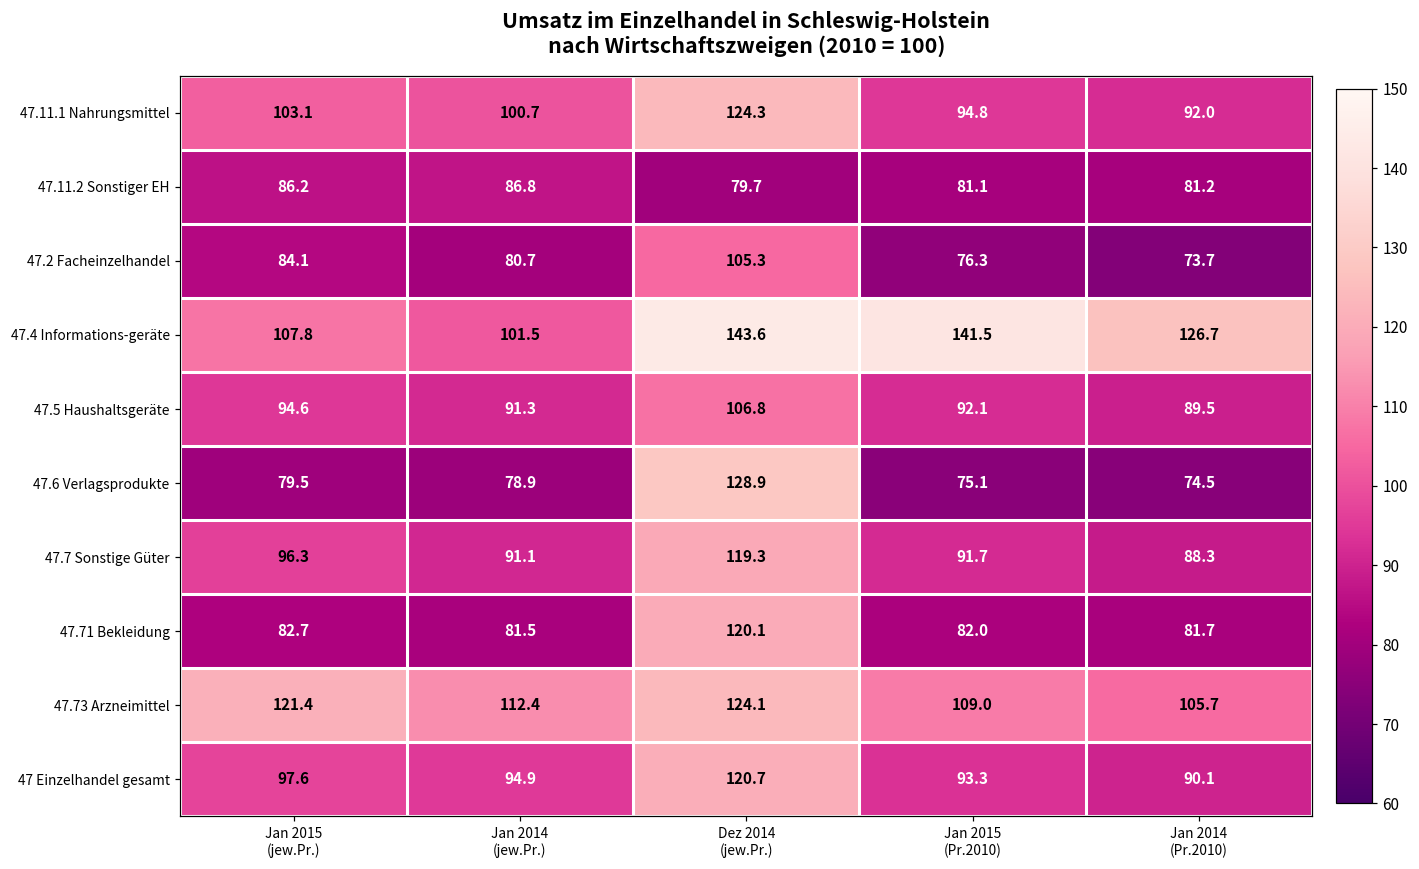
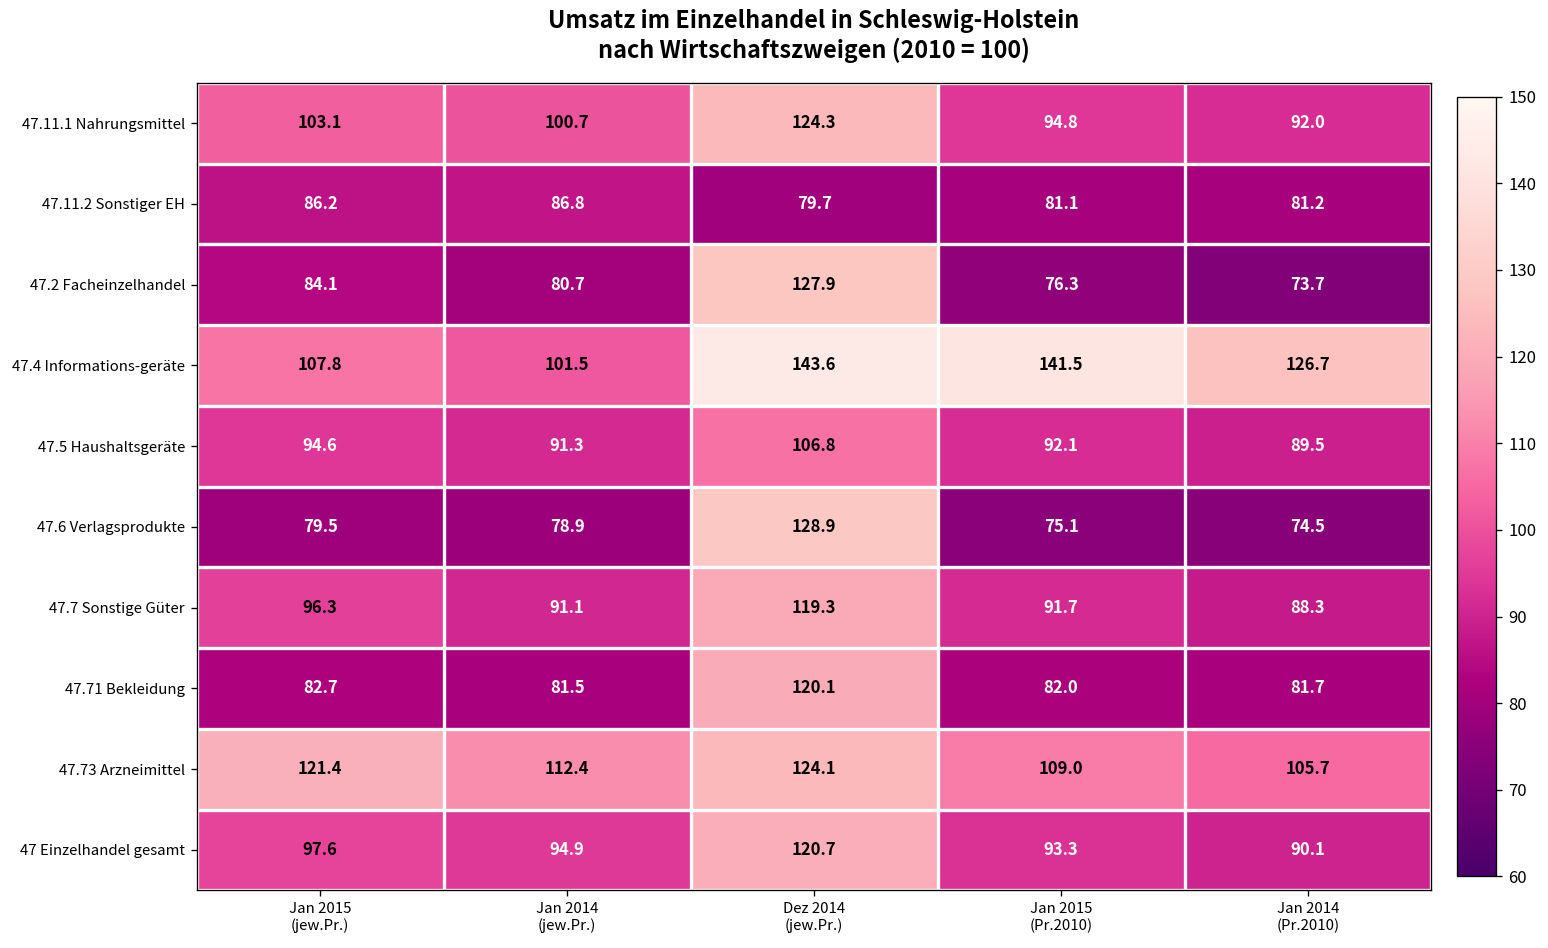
47.2 Facheinzelhandel, Dez 2014 (jew.Pr.): 105.3 -> 127.9
